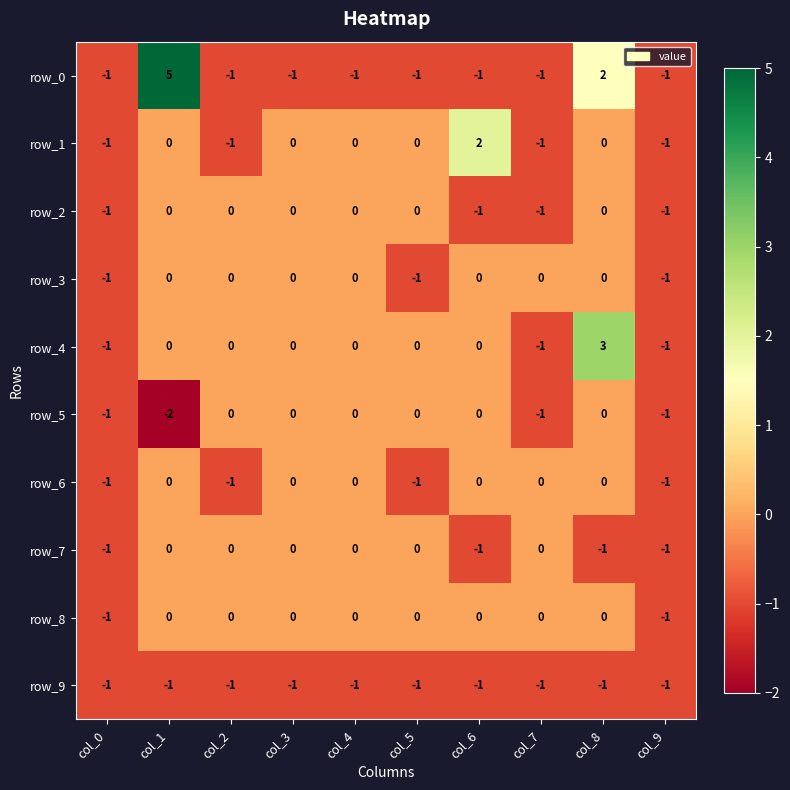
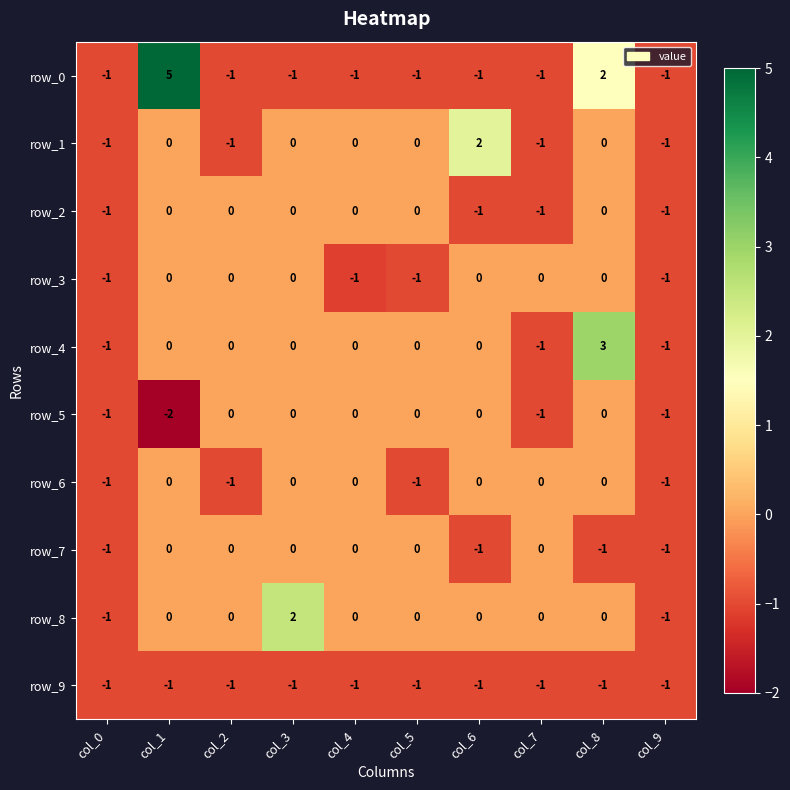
row_3, col_4: 0 -> -1
row_8, col_3: 0 -> 2
